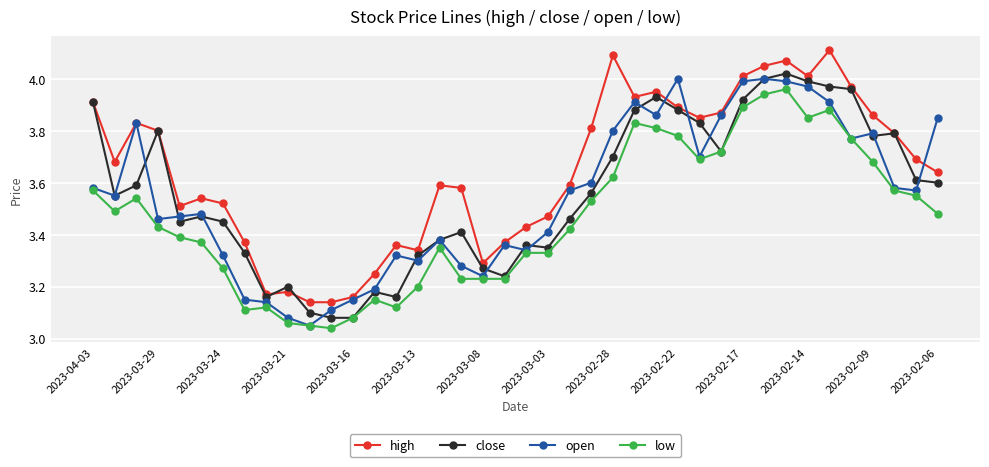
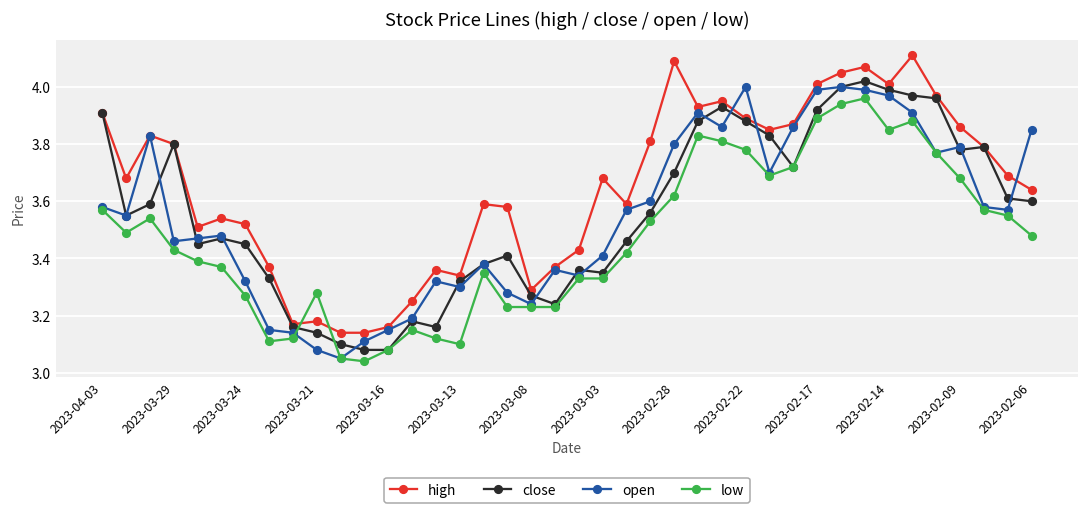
close, 2023-03-21: 3.20 -> 3.14
low, 2023-03-21: 3.06 -> 3.28
low, 2023-03-13: 3.2 -> 3.1
high, 2023-03-03: 3.47 -> 3.68
